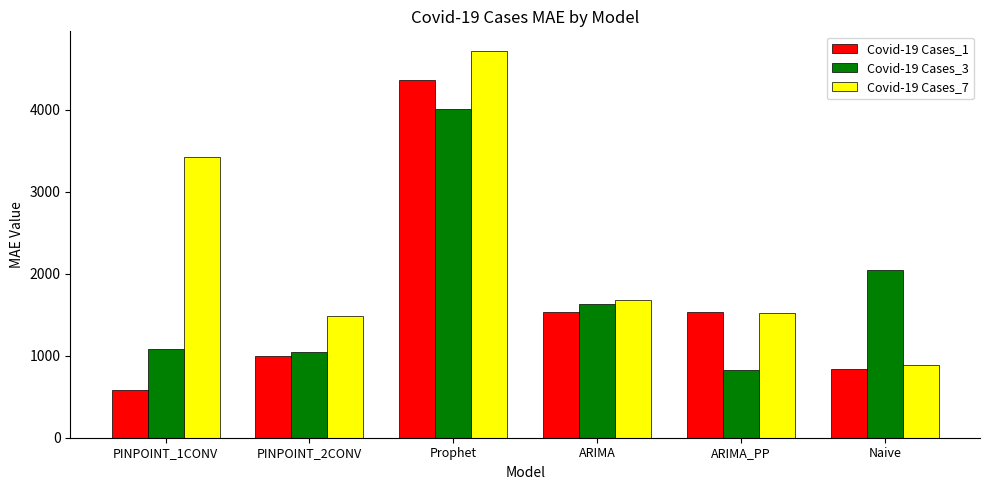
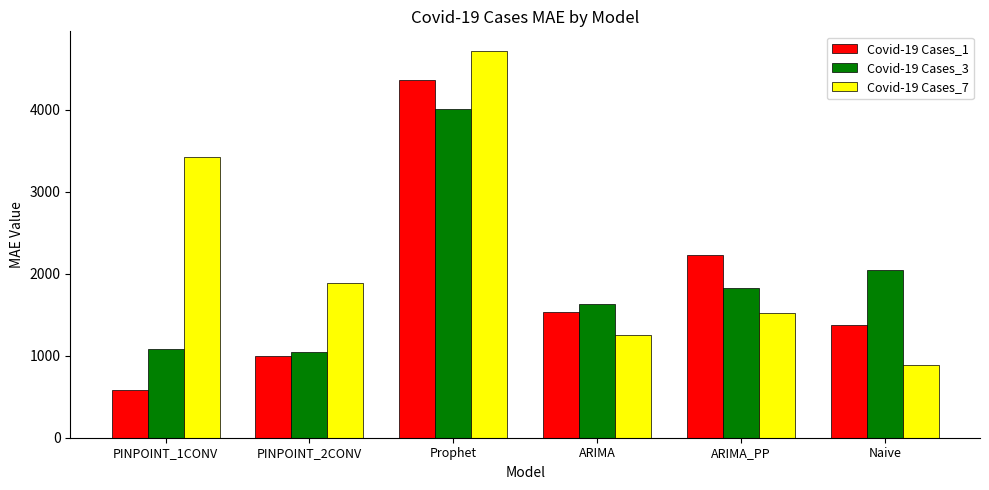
Covid-19 Cases_7, PINPOINT_2CONV: 1500 -> 1900
Covid-19 Cases_7, ARIMA: 1700 -> 1300
Covid-19 Cases_1, ARIMA_PP: 1500 -> 2200
Covid-19 Cases_3, ARIMA_PP: 800 -> 1800
Covid-19 Cases_1, Naive: 800 -> 1400
